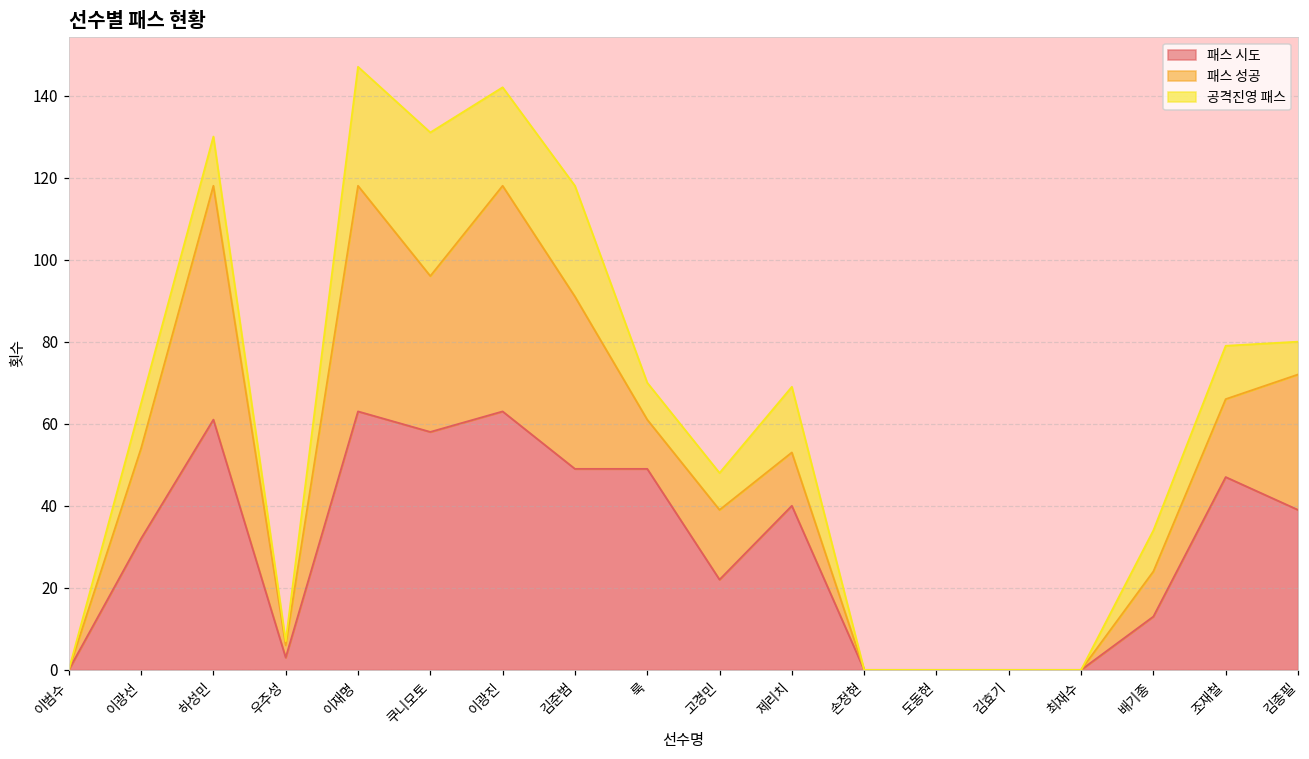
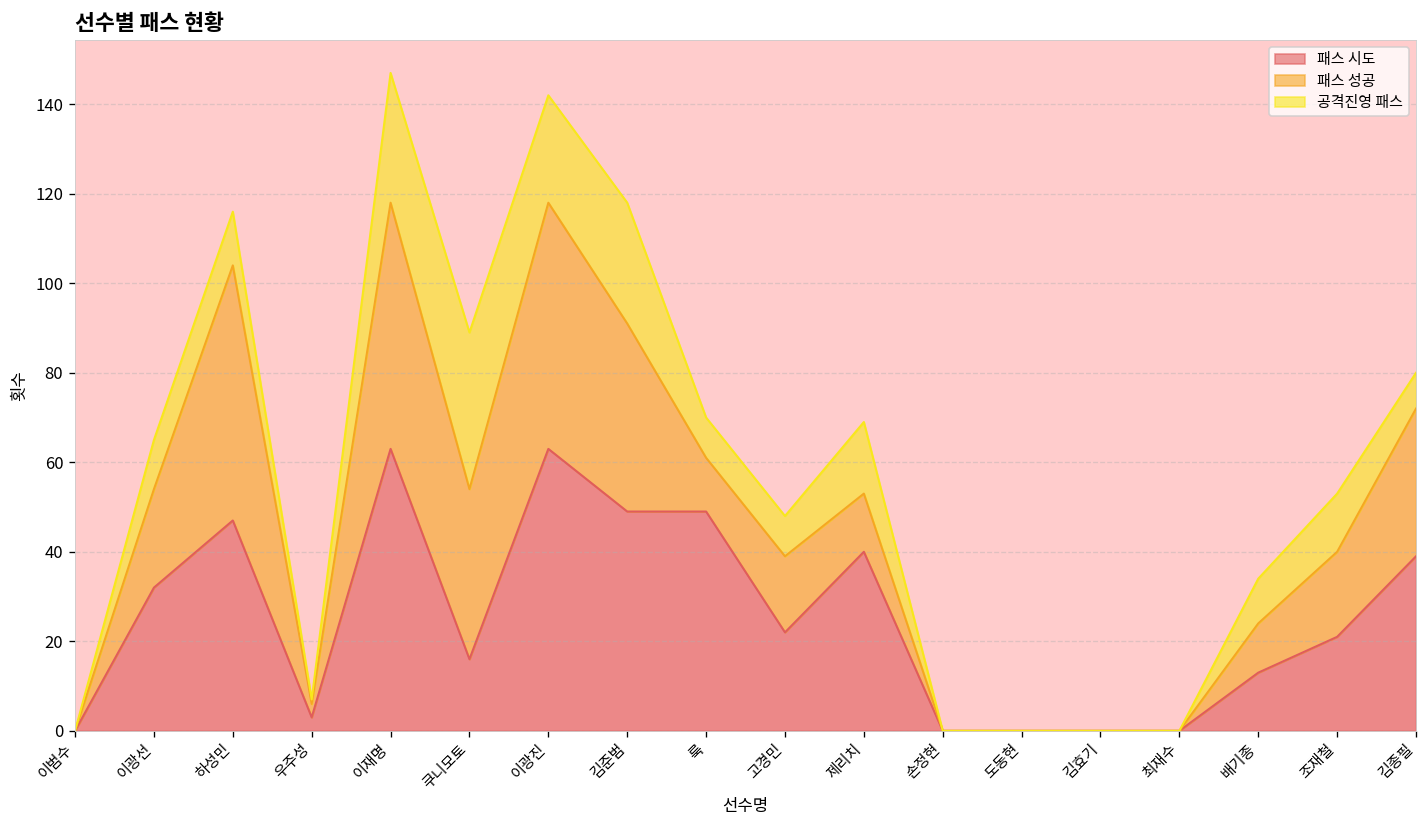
패스 시도, 하성민: 61 -> 47
패스 시도, 쿠니모토: 58 -> 16
패스 시도, 조재철: 47 -> 21
